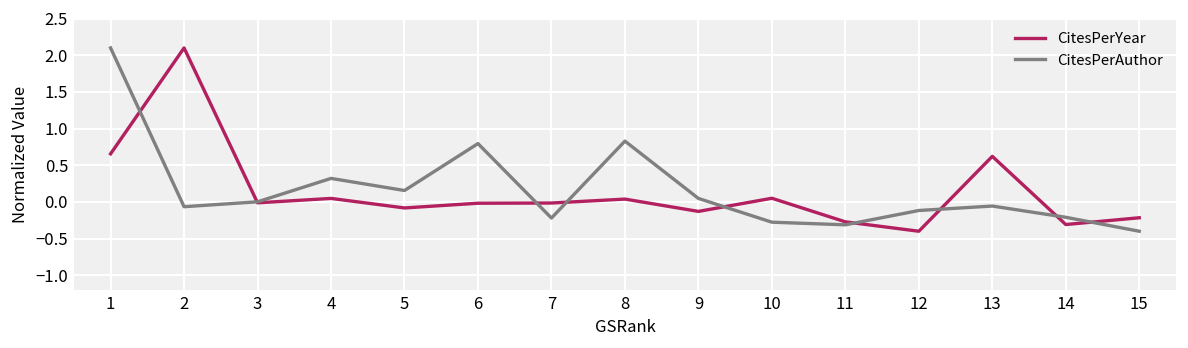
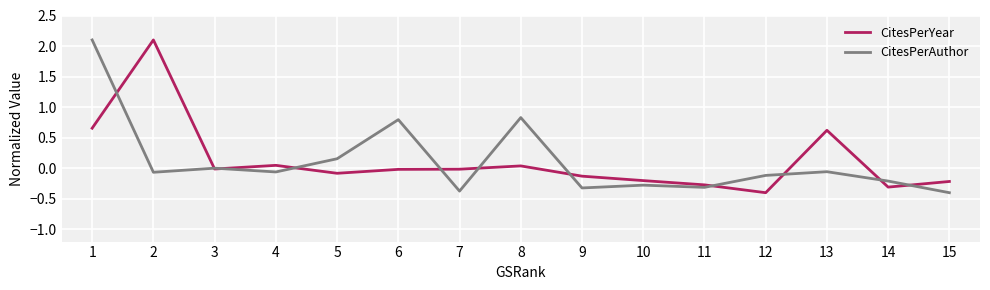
CitesPerAuthor, 4: 0.3 -> -0.1
CitesPerAuthor, 7: -0.2 -> -0.4
CitesPerAuthor, 9: 0.0 -> -0.3
CitesPerYear, 10: 0.0 -> -0.2
